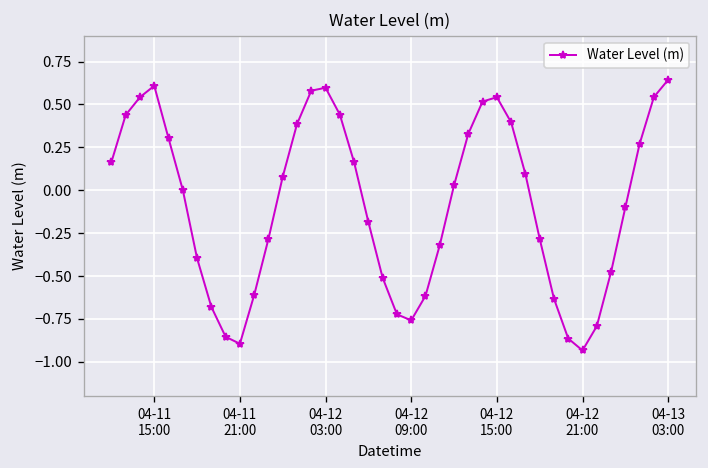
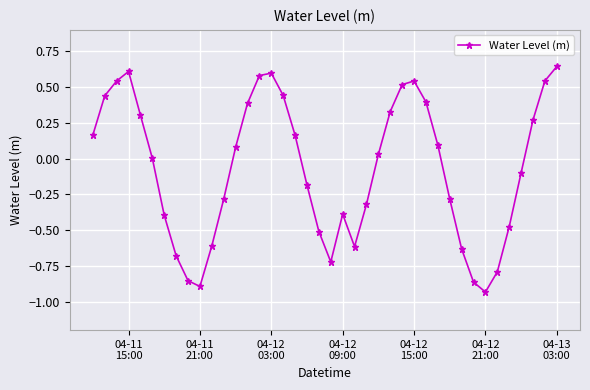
04-12 09:00: -0.76 -> -0.39
